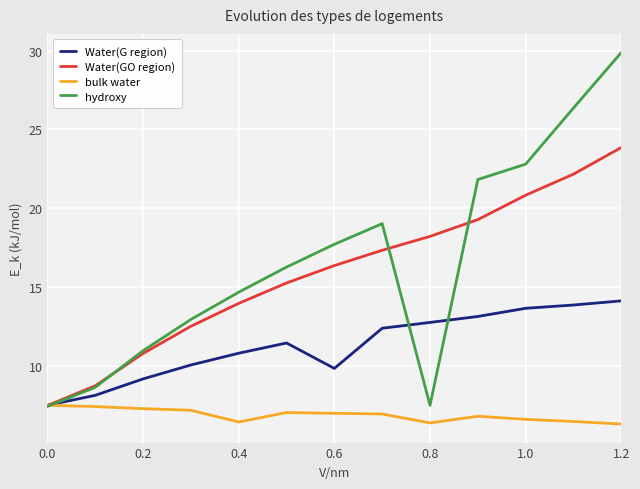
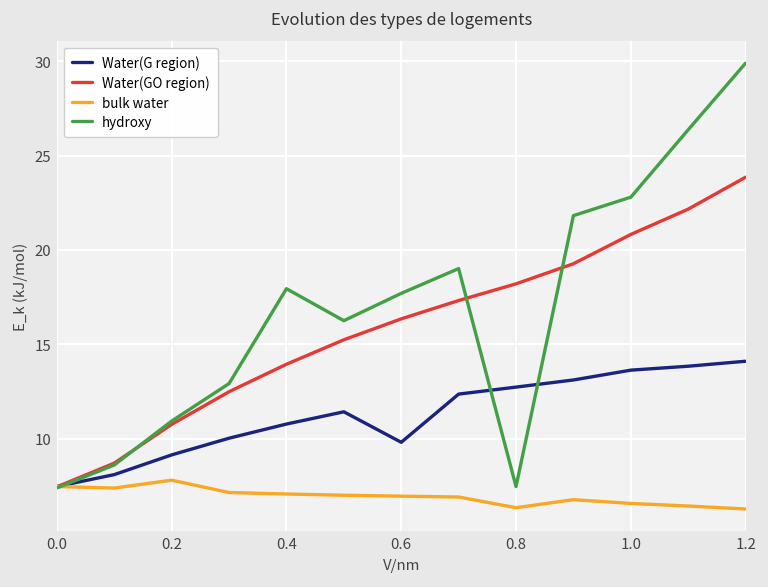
bulk water, 0.2: 7.3 -> 7.8
bulk water, 0.4: 6.4 -> 7.1
hydroxy, 0.4: 14.7 -> 18.0
